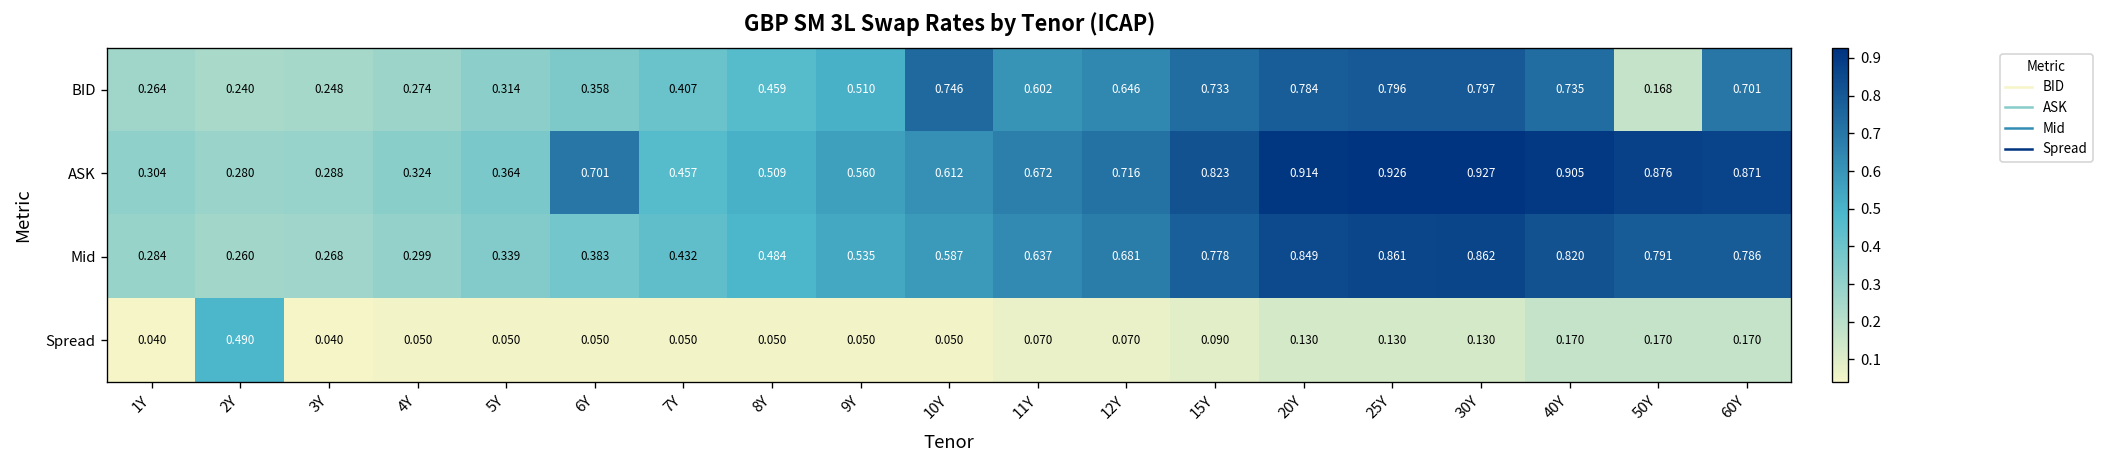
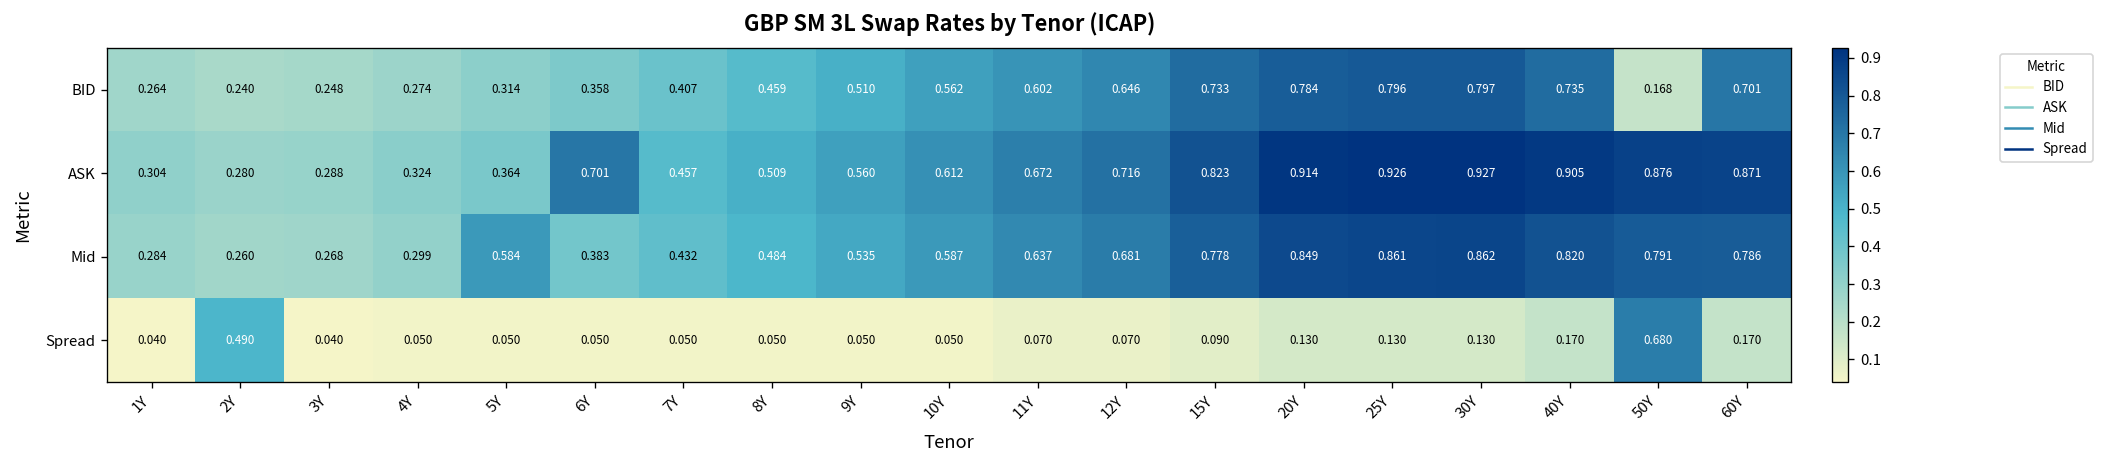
BID, 10Y: 0.746 -> 0.562
Mid, 5Y: 0.339 -> 0.584
Spread, 50Y: 0.170 -> 0.680
